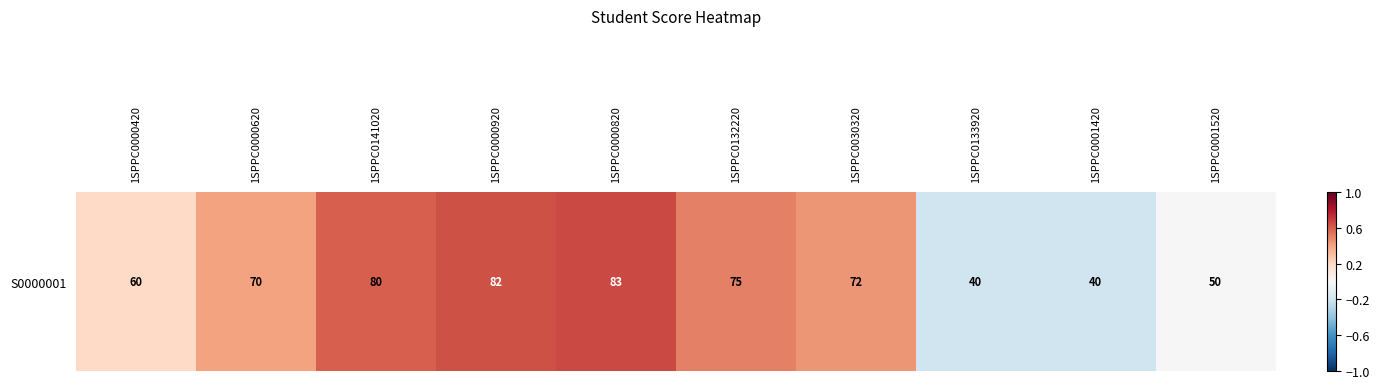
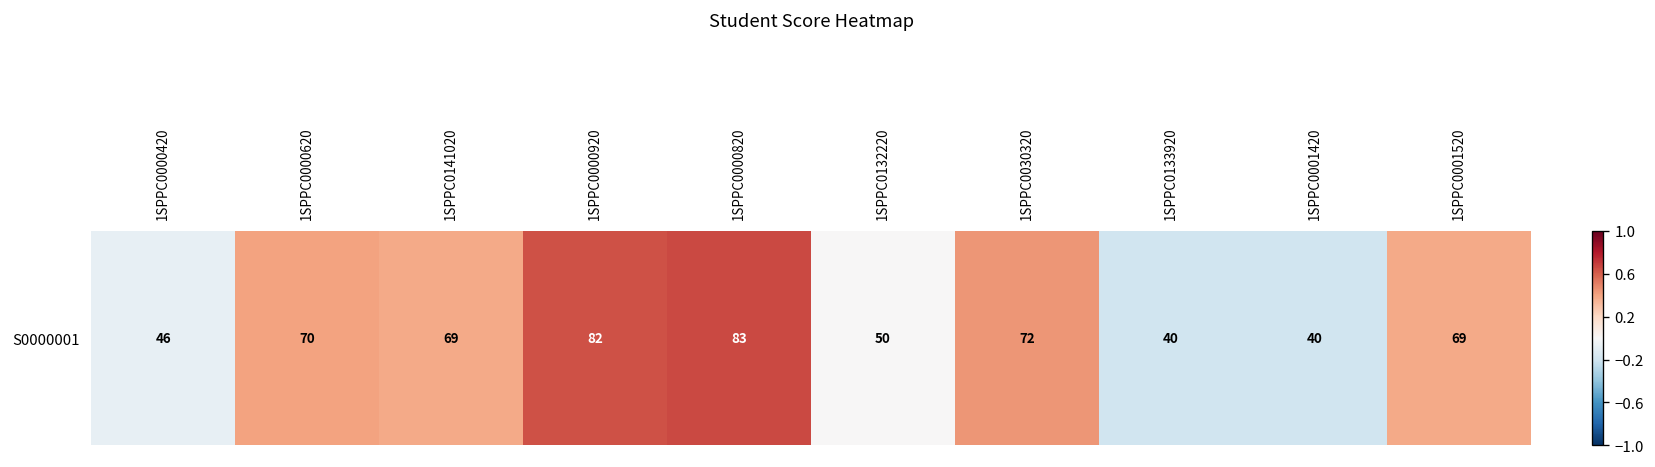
S0000001, 1SPPC0000420: 60 -> 46
S0000001, 1SPPC0141020: 80 -> 69
S0000001, 1SPPC0132220: 75 -> 50
S0000001, 1SPPC0001520: 50 -> 69
